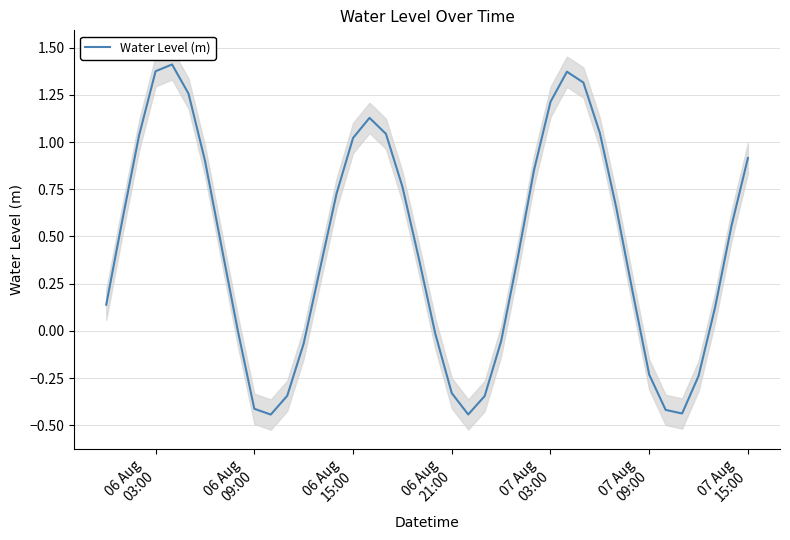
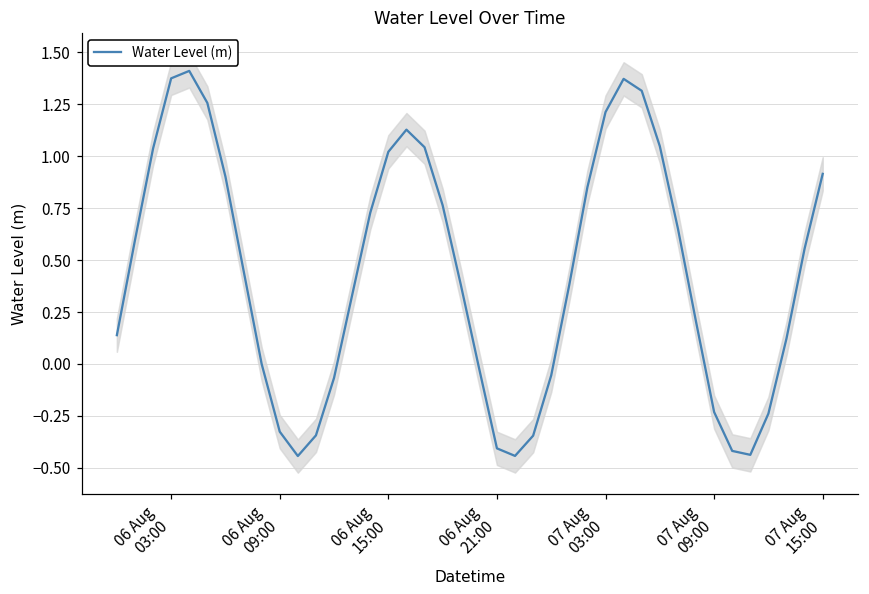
Water Level (m), 06 Aug 09:00: -0.41 -> -0.33
Water Level (m), 06 Aug 21:00: -0.33 -> -0.41
